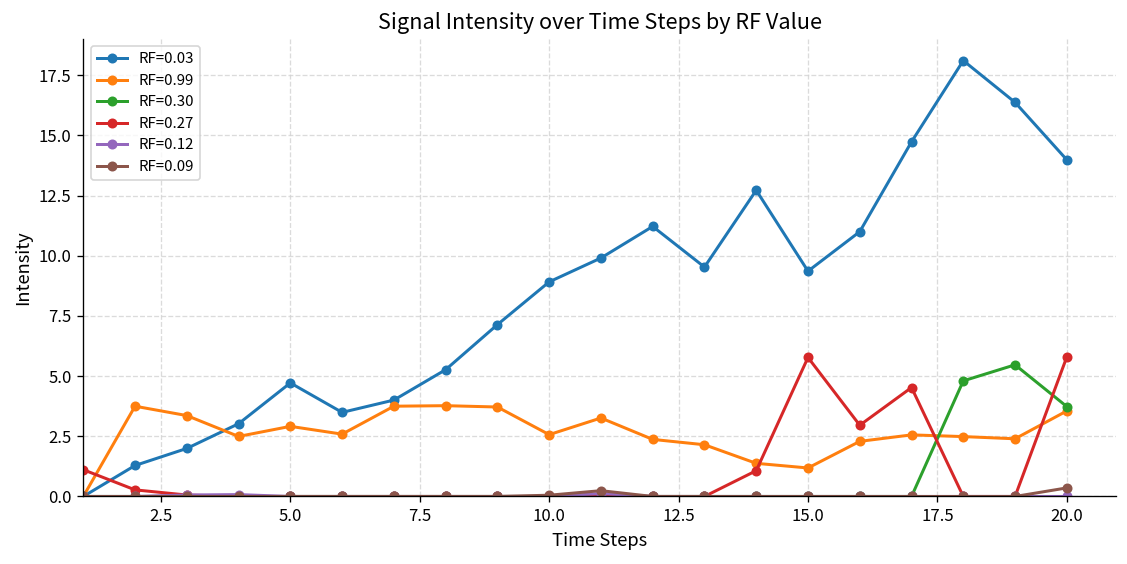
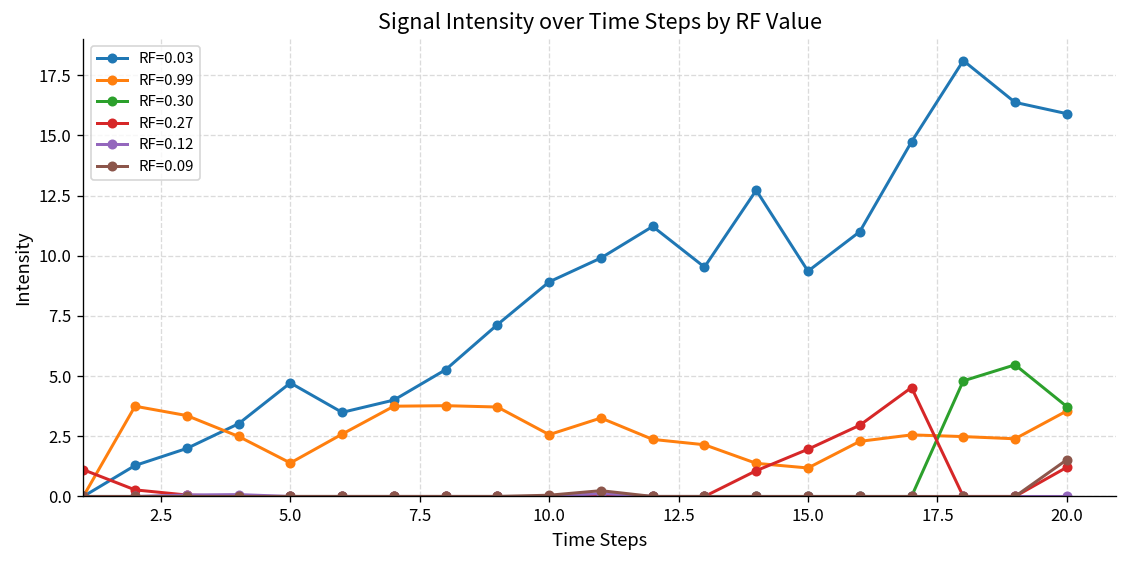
RF=0.99, 5.0: 2.9 -> 1.4
RF=0.27, 15.0: 5.8 -> 2.0
RF=0.03, 20.0: 14.0 -> 15.9
RF=0.27, 20.0: 5.8 -> 1.2
RF=0.09, 20.0: 0.4 -> 1.5
